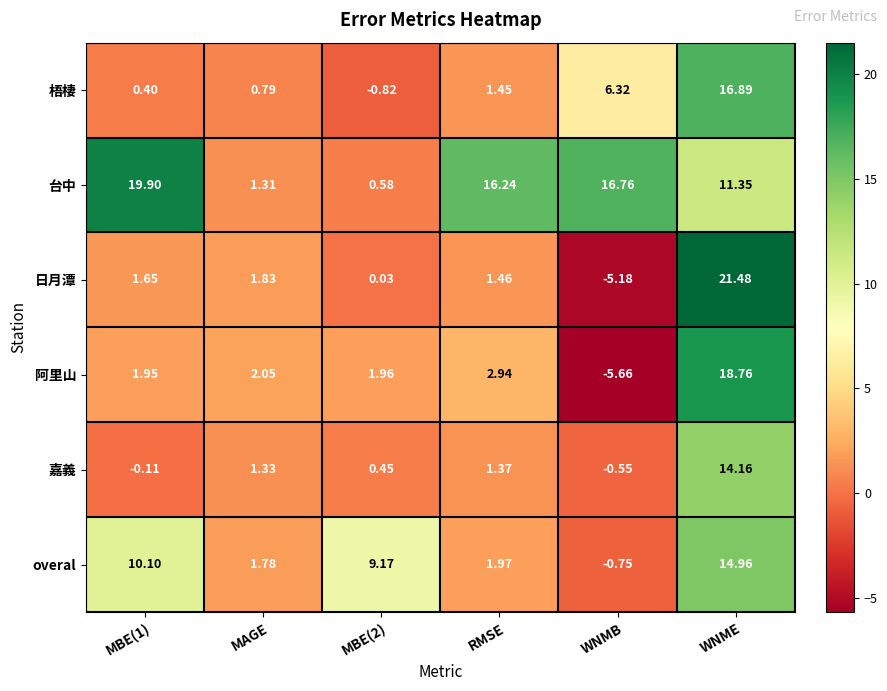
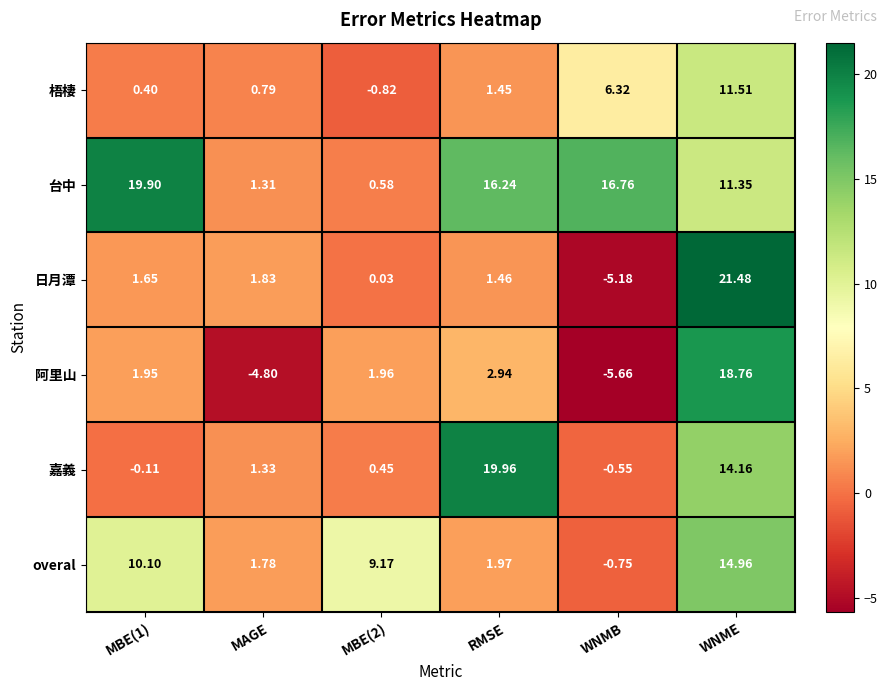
梧棲, WNME: 16.89 -> 11.51
阿里山, MAGE: 2.05 -> -4.80
嘉義, RMSE: 1.37 -> 19.96
